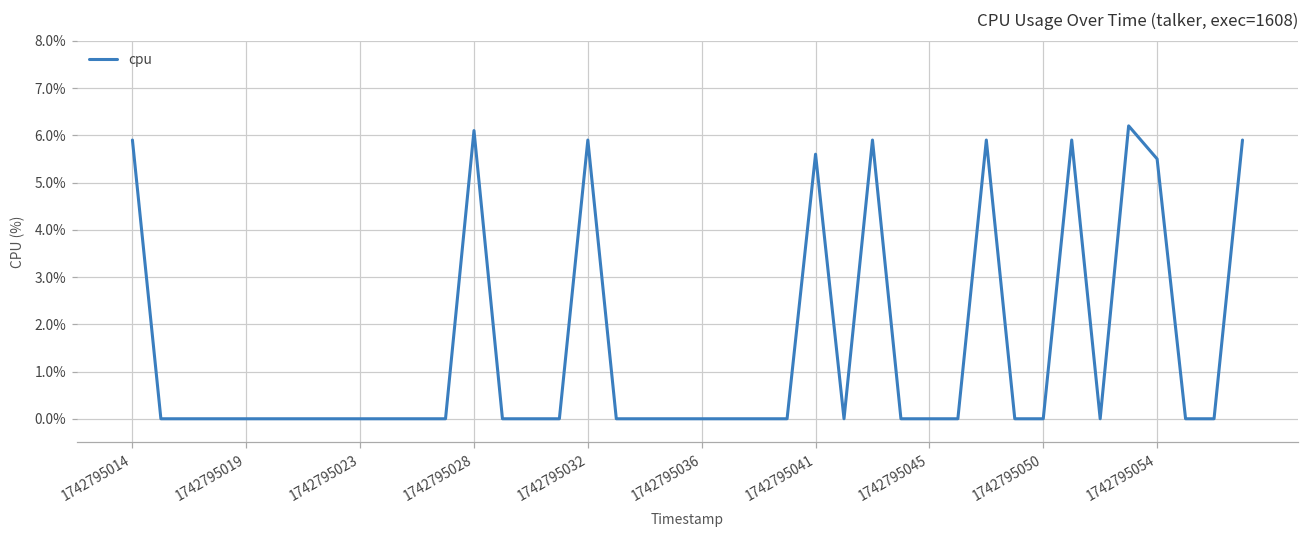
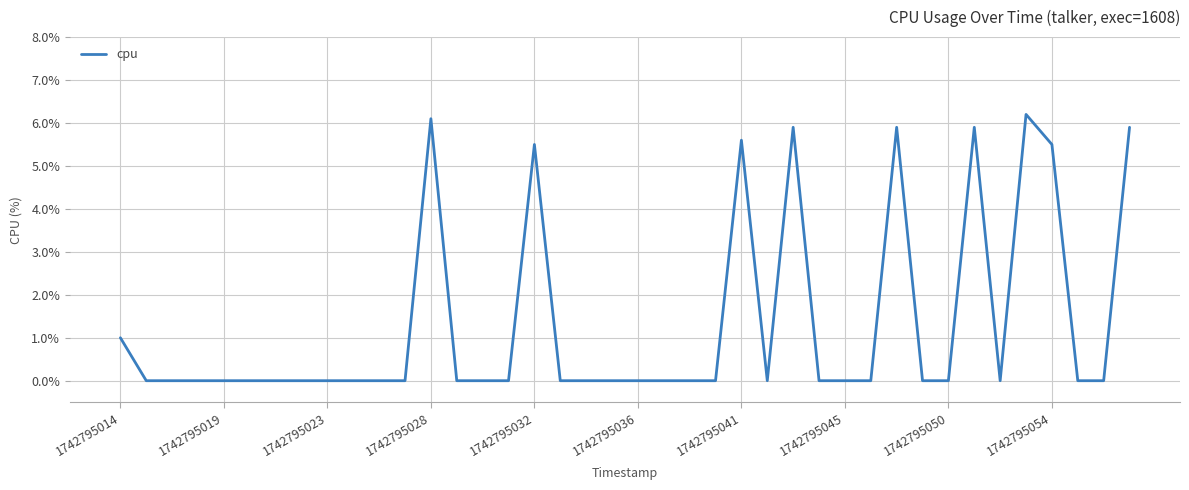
1742795014: 5.9% -> 1.0%
1742795032: 5.9% -> 5.5%
